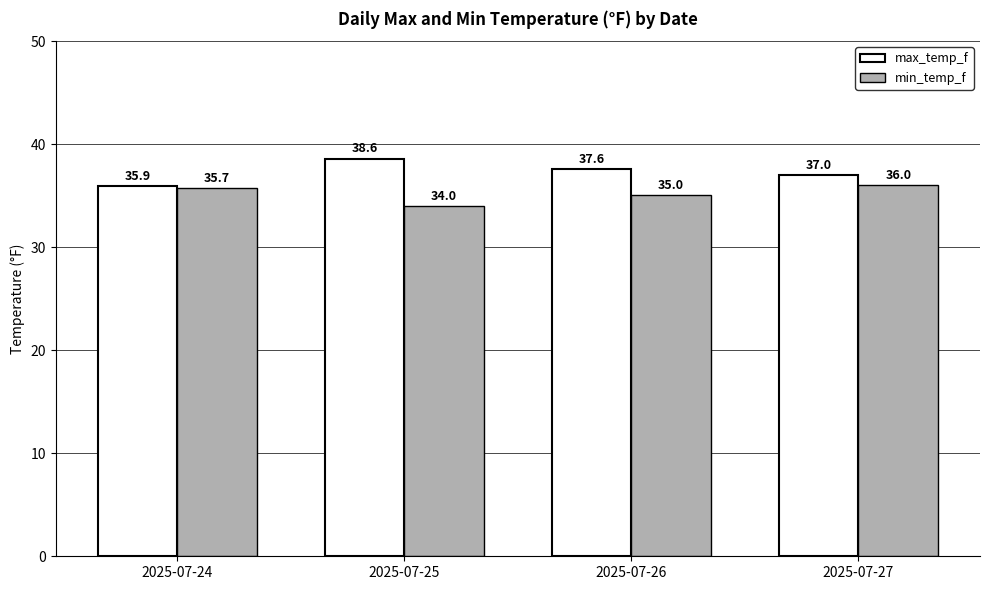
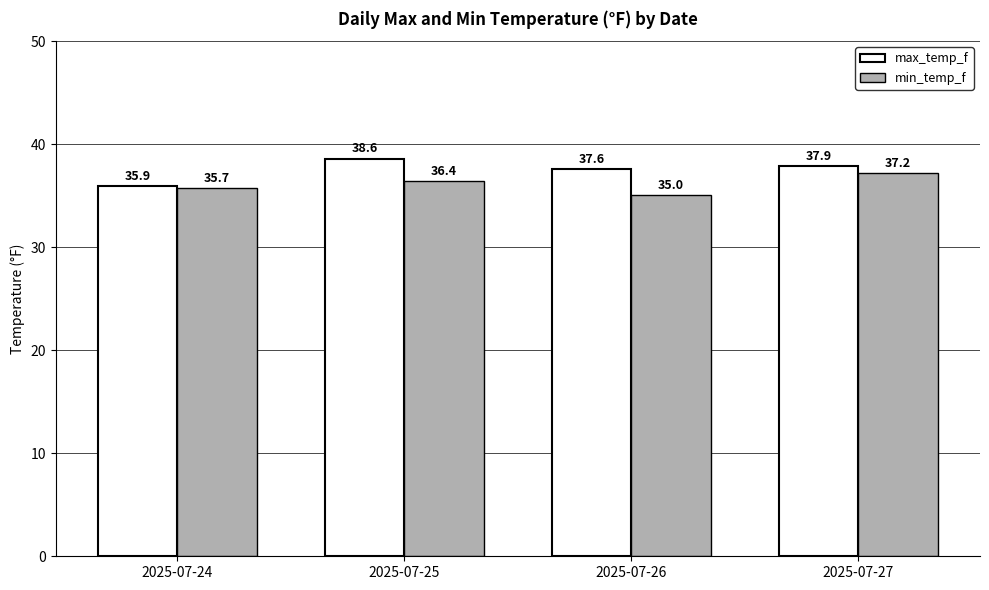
min_temp_f, 2025-07-25: 34.0 -> 36.4
max_temp_f, 2025-07-27: 37.0 -> 37.9
min_temp_f, 2025-07-27: 36.0 -> 37.2
